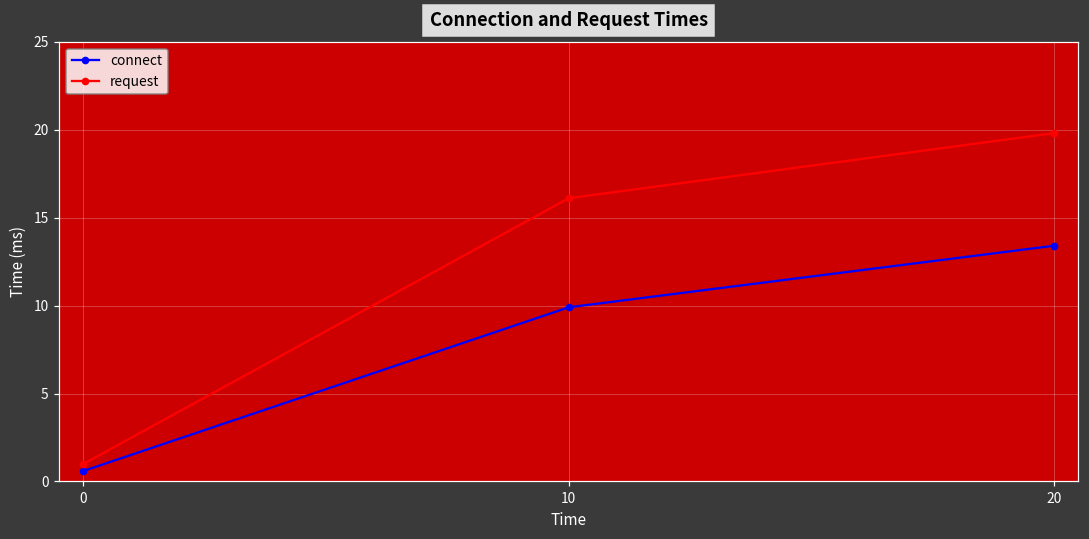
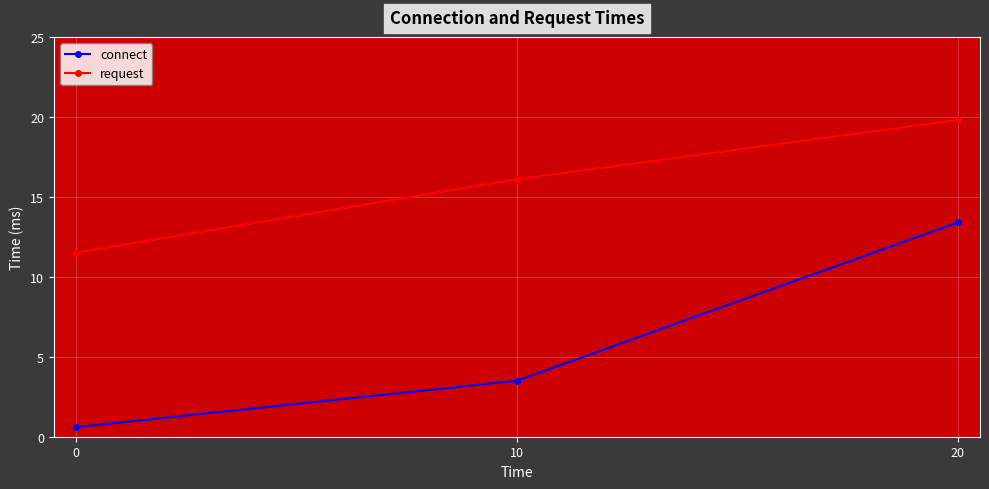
request, 0: 1.0 -> 11.5
connect, 10: 9.9 -> 3.5
